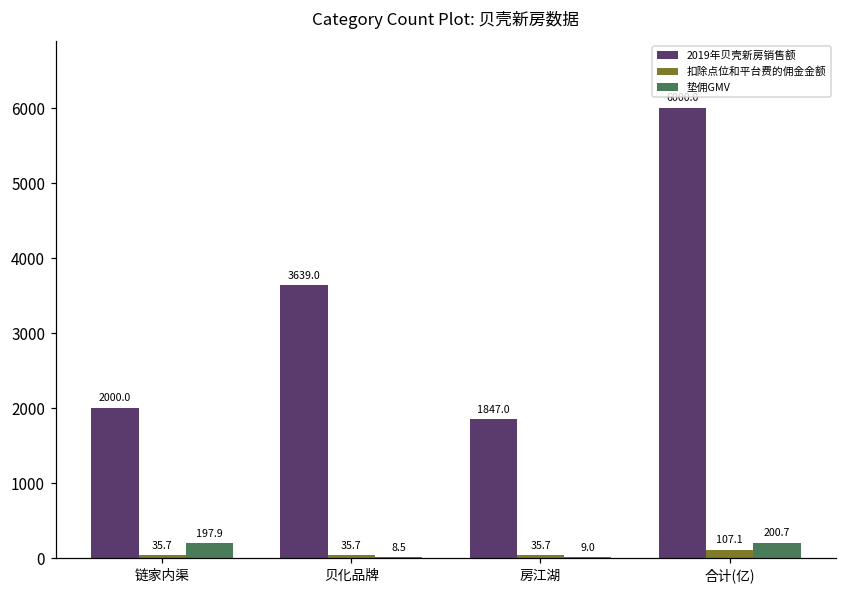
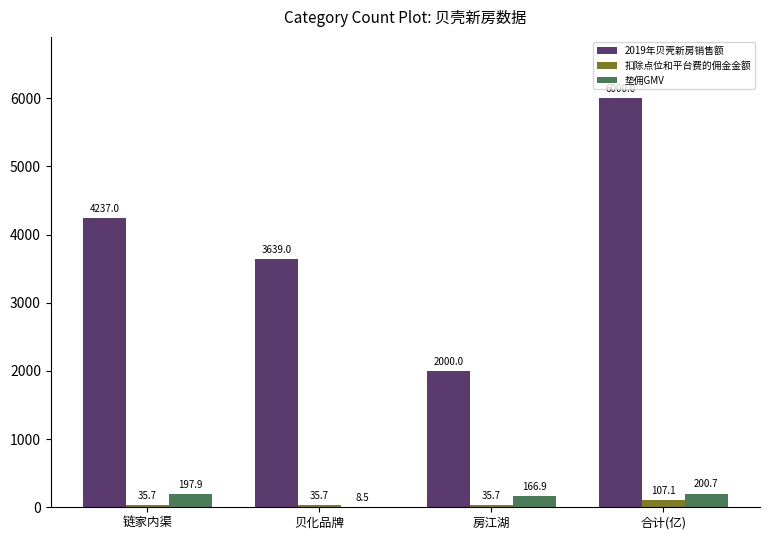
2019年贝壳新房销售额, 链家内渠: 2000.0 -> 4237.0
2019年贝壳新房销售额, 房江湖: 1847.0 -> 2000.0
垫佣GMV, 房江湖: 9.0 -> 166.9
